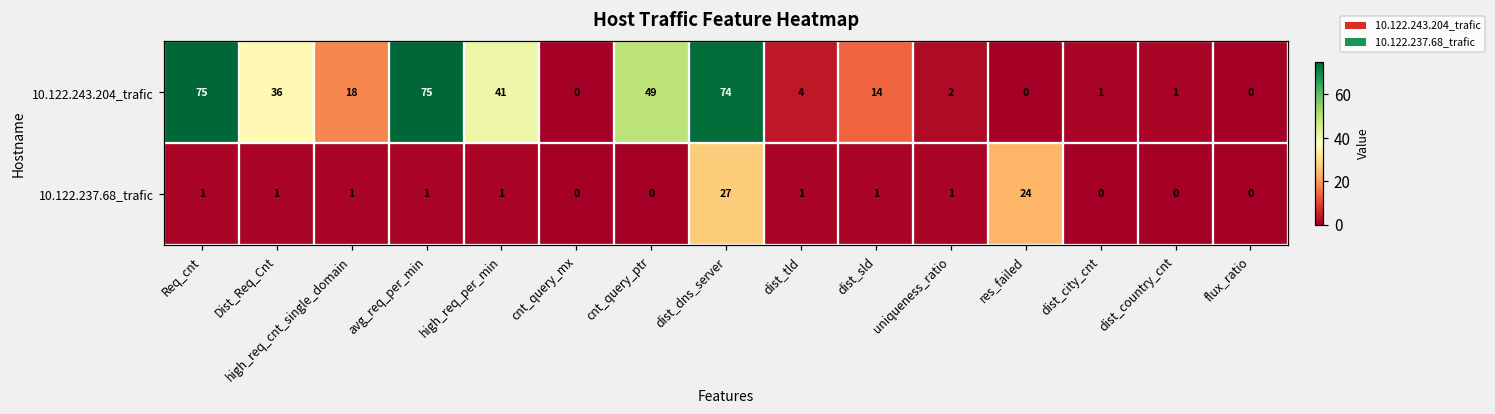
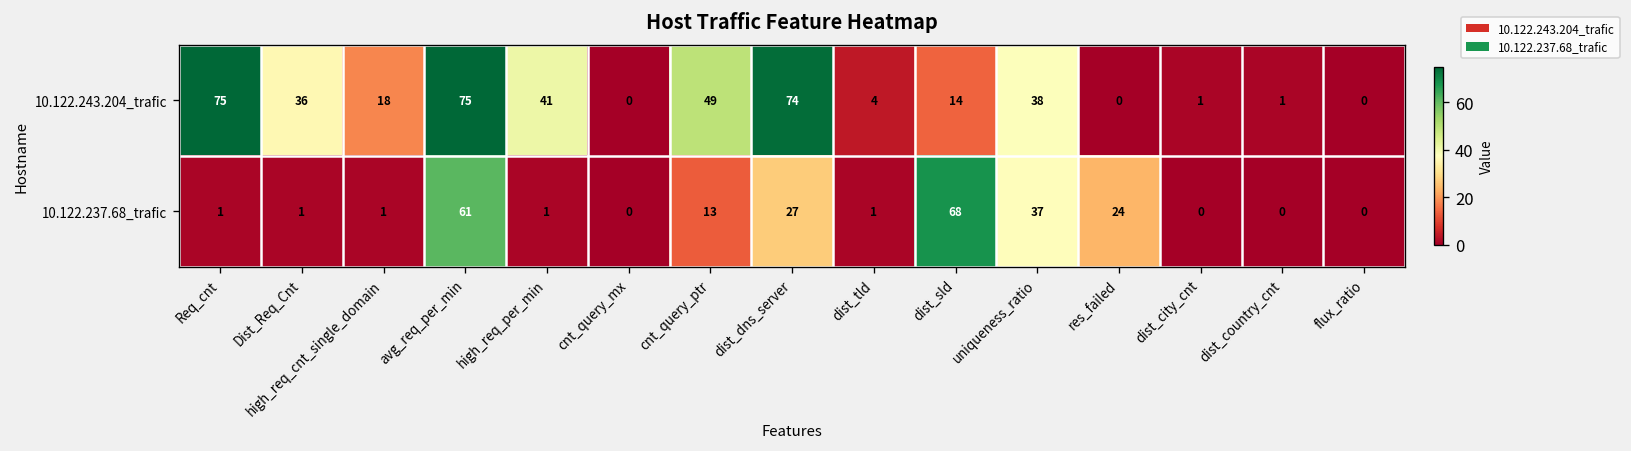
10.122.243.204_trafic, uniqueness_ratio: 2 -> 38
10.122.237.68_trafic, avg_req_per_min: 1 -> 61
10.122.237.68_trafic, cnt_query_ptr: 0 -> 13
10.122.237.68_trafic, dist_sld: 1 -> 68
10.122.237.68_trafic, uniqueness_ratio: 1 -> 37
